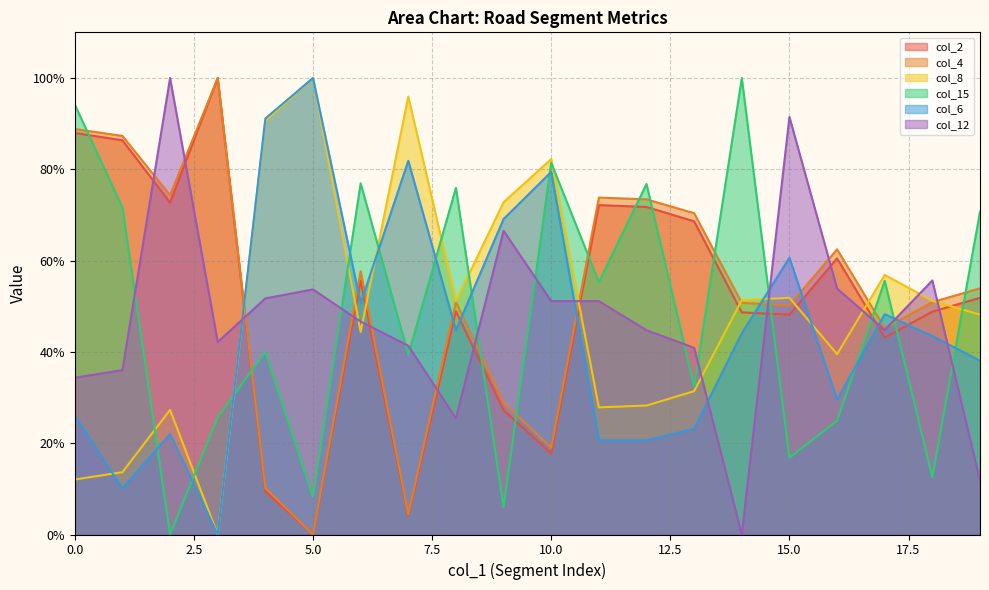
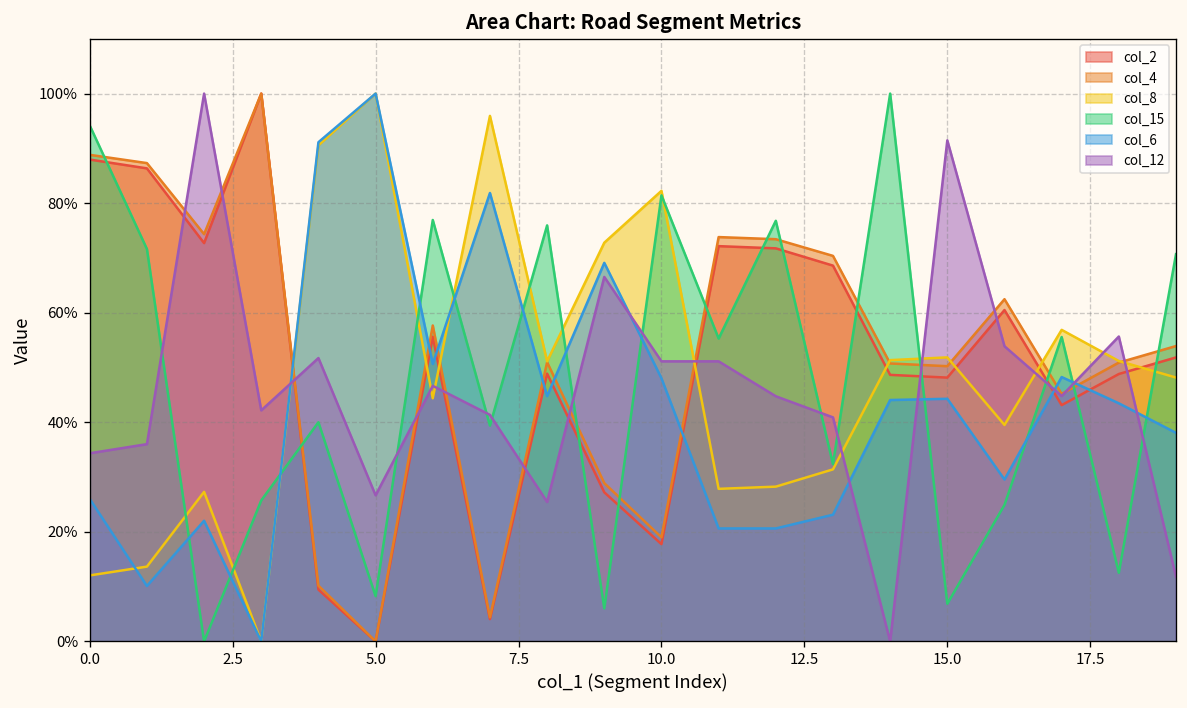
col_12, 5.0: 54% -> 27%
col_6, 10.0: 79% -> 48%
col_15, 15.0: 17% -> 7%
col_6, 15.0: 61% -> 44%
